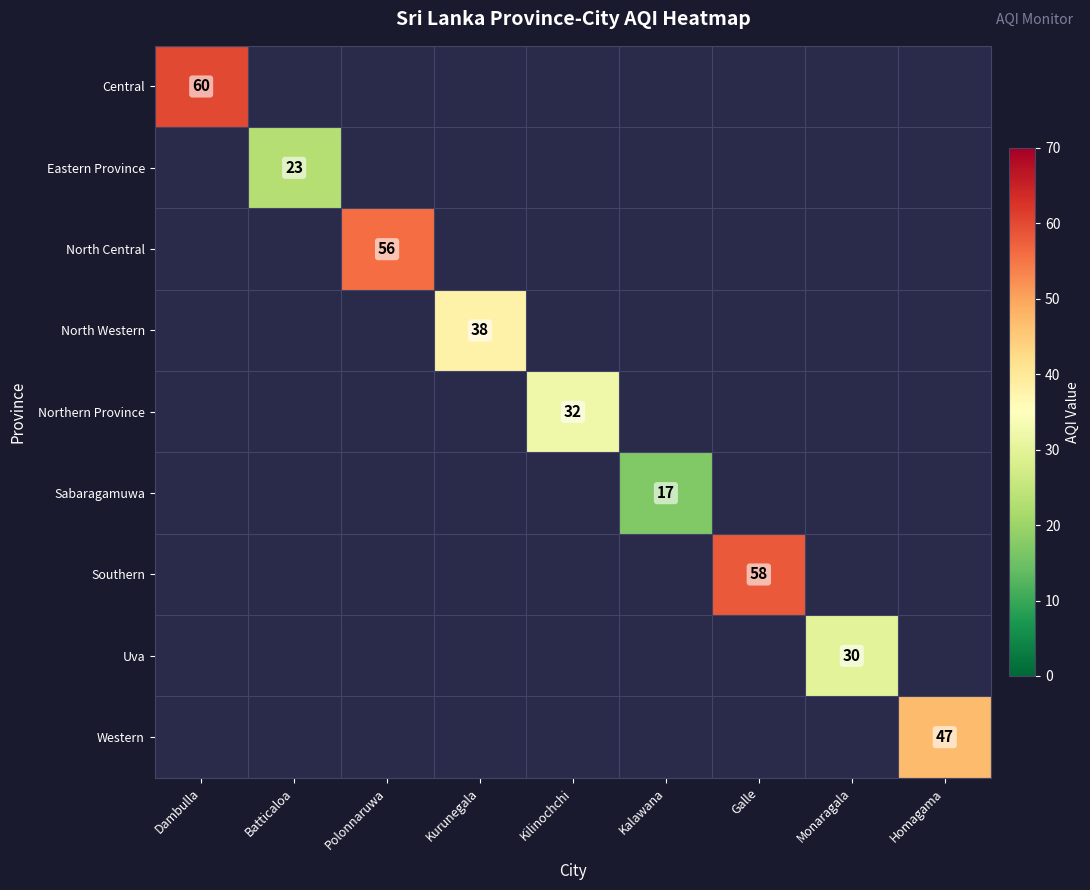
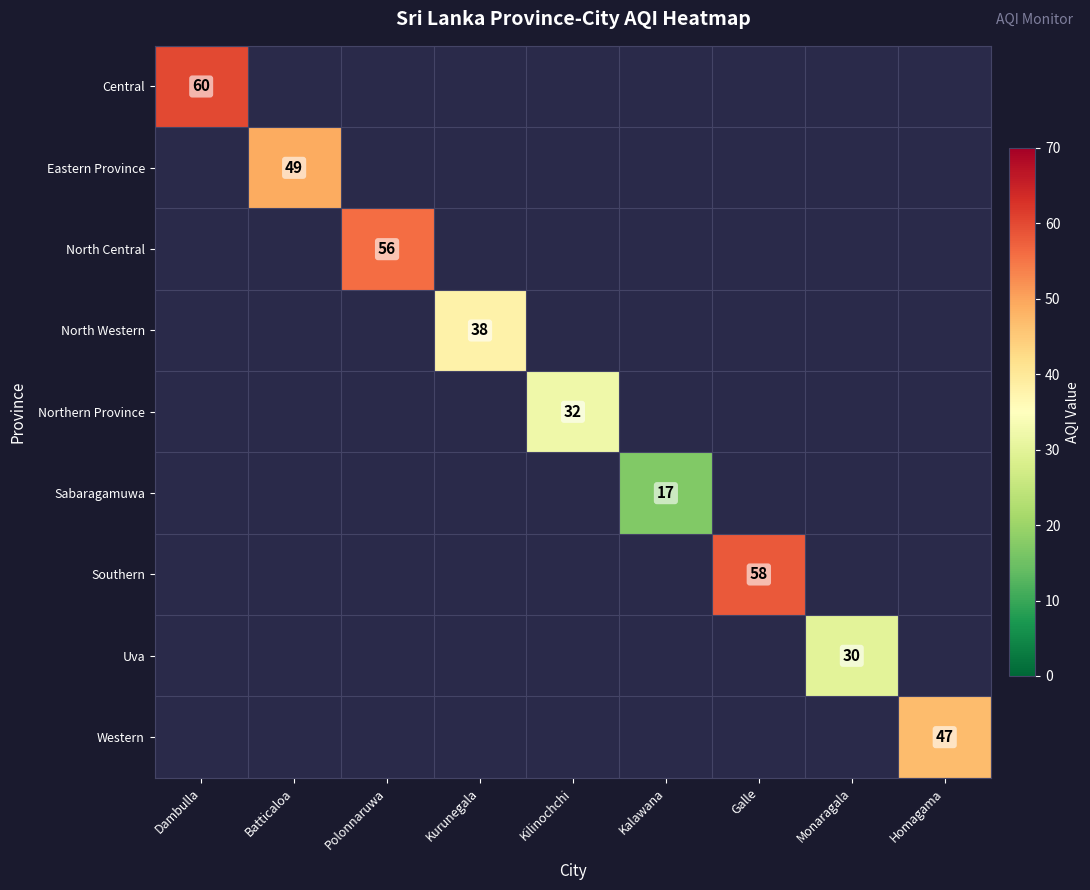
Eastern Province, Batticaloa: 23 -> 49
